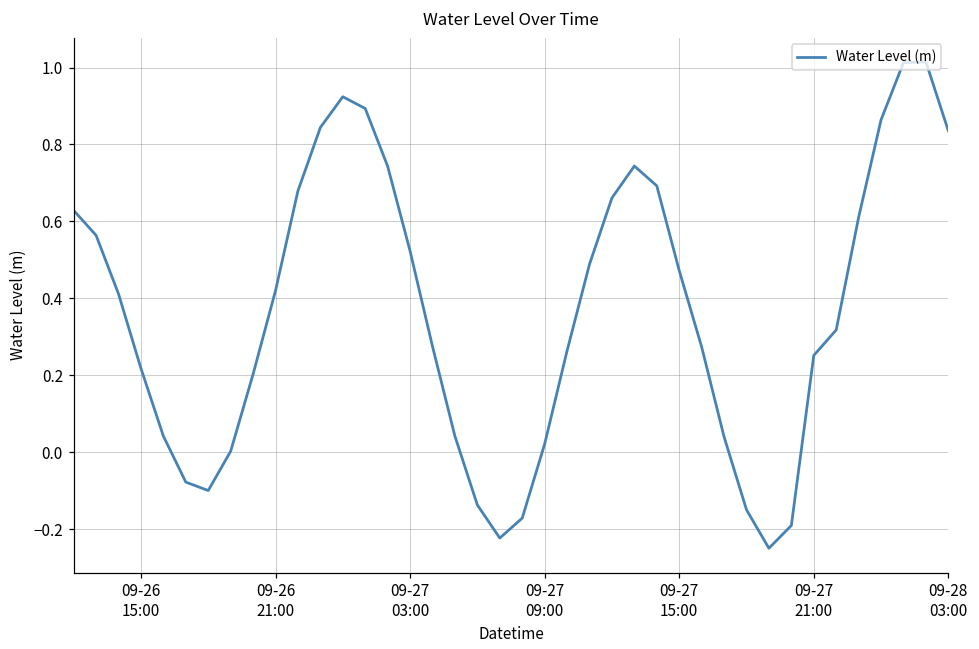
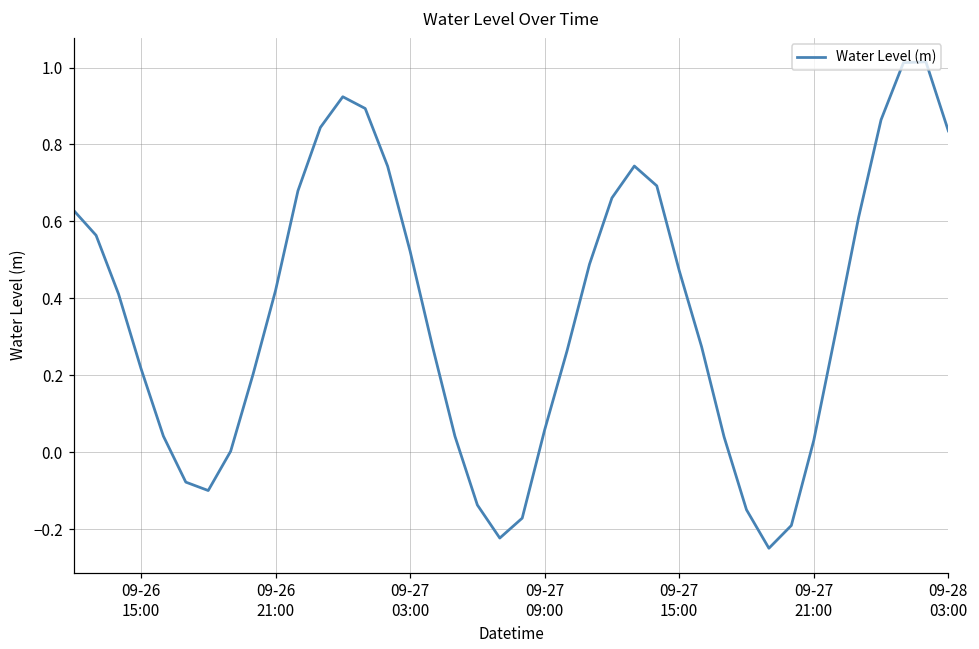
09-27 09:00: 0.02 -> 0.06
09-27 21:00: 0.25 -> 0.03
